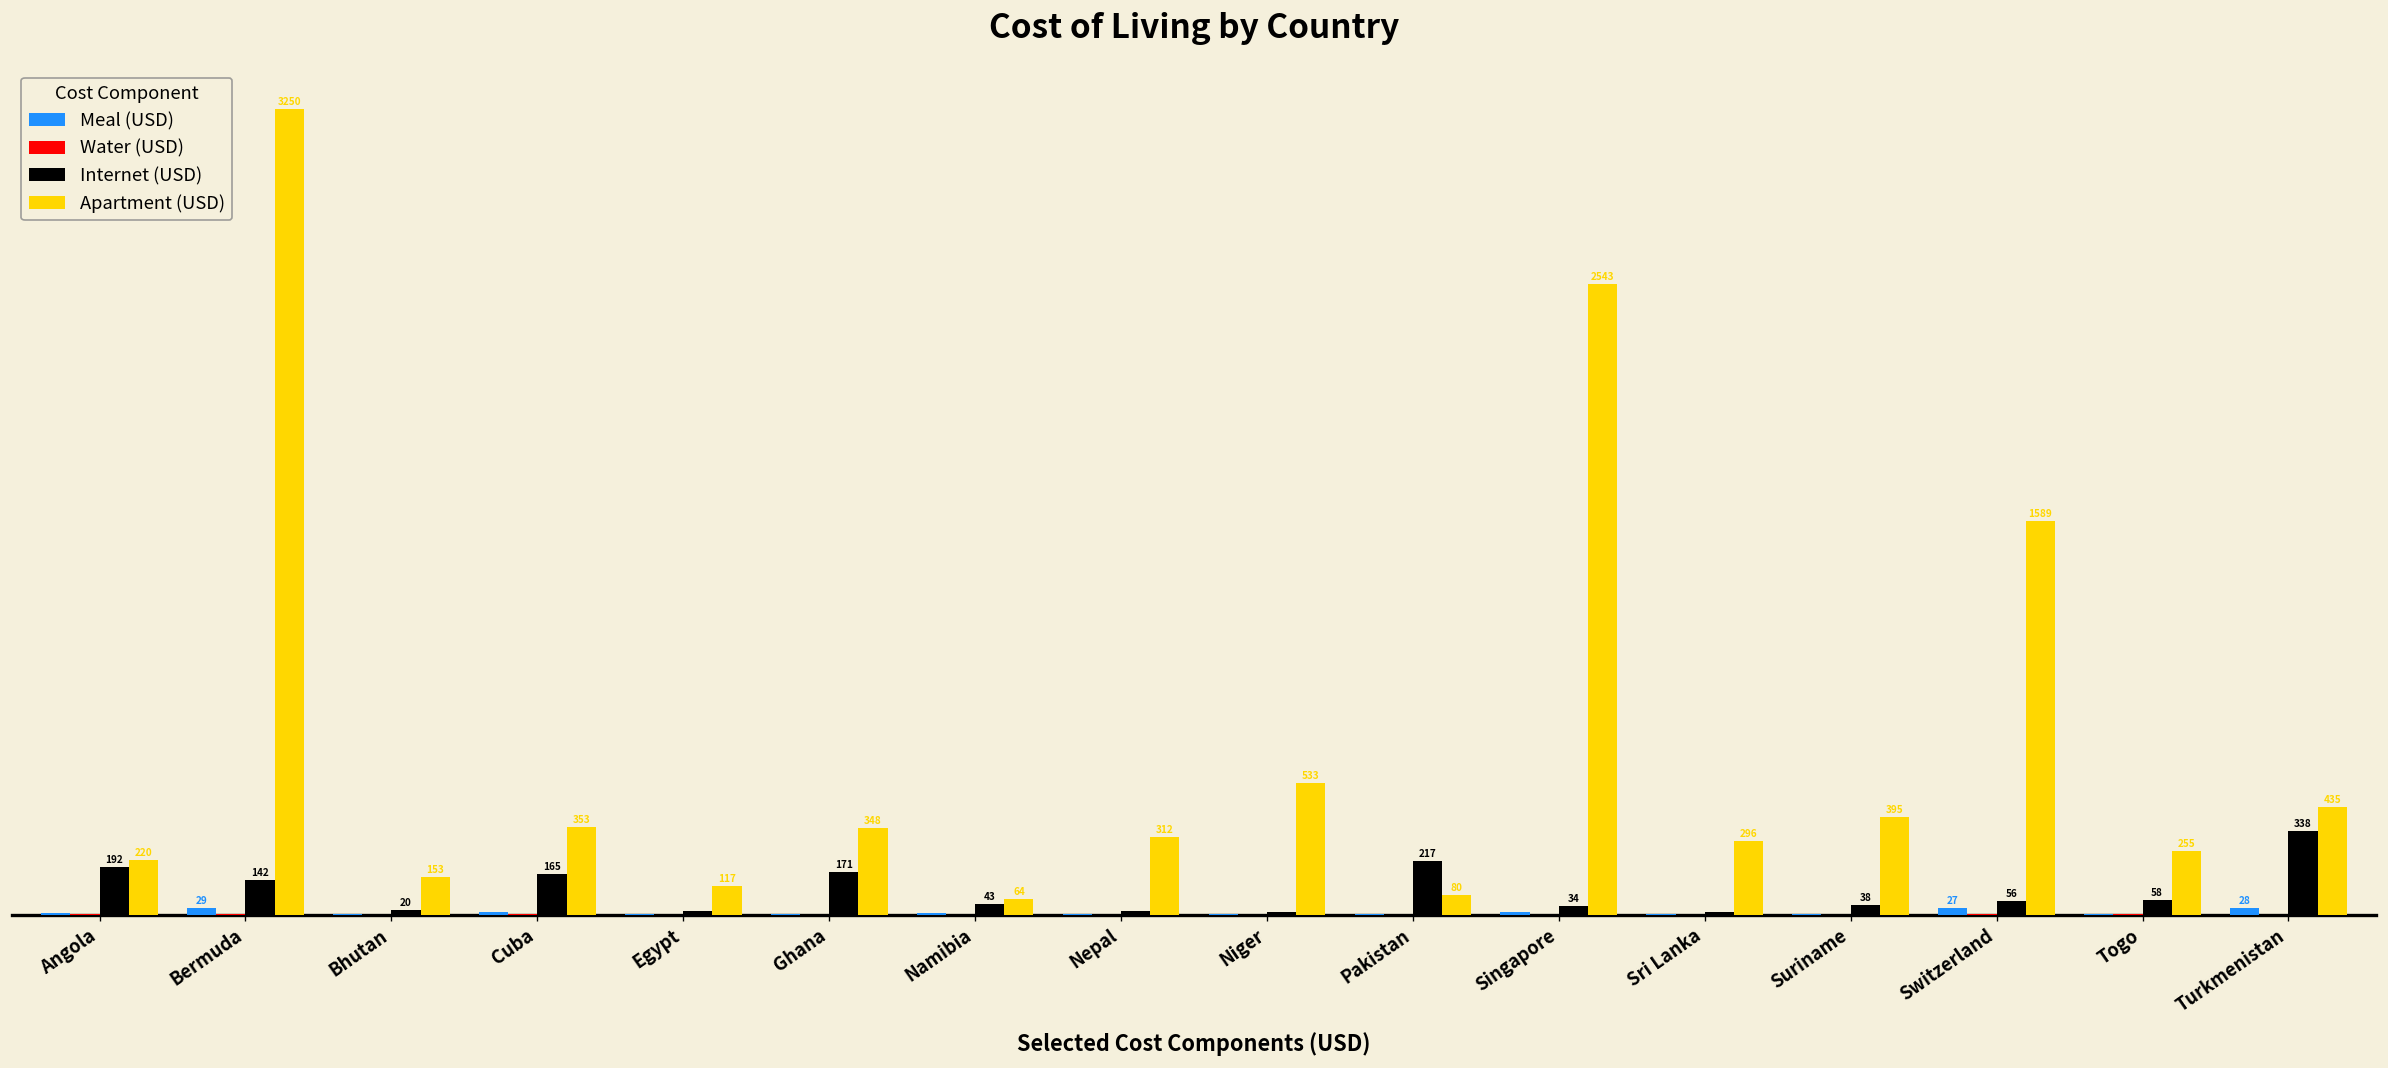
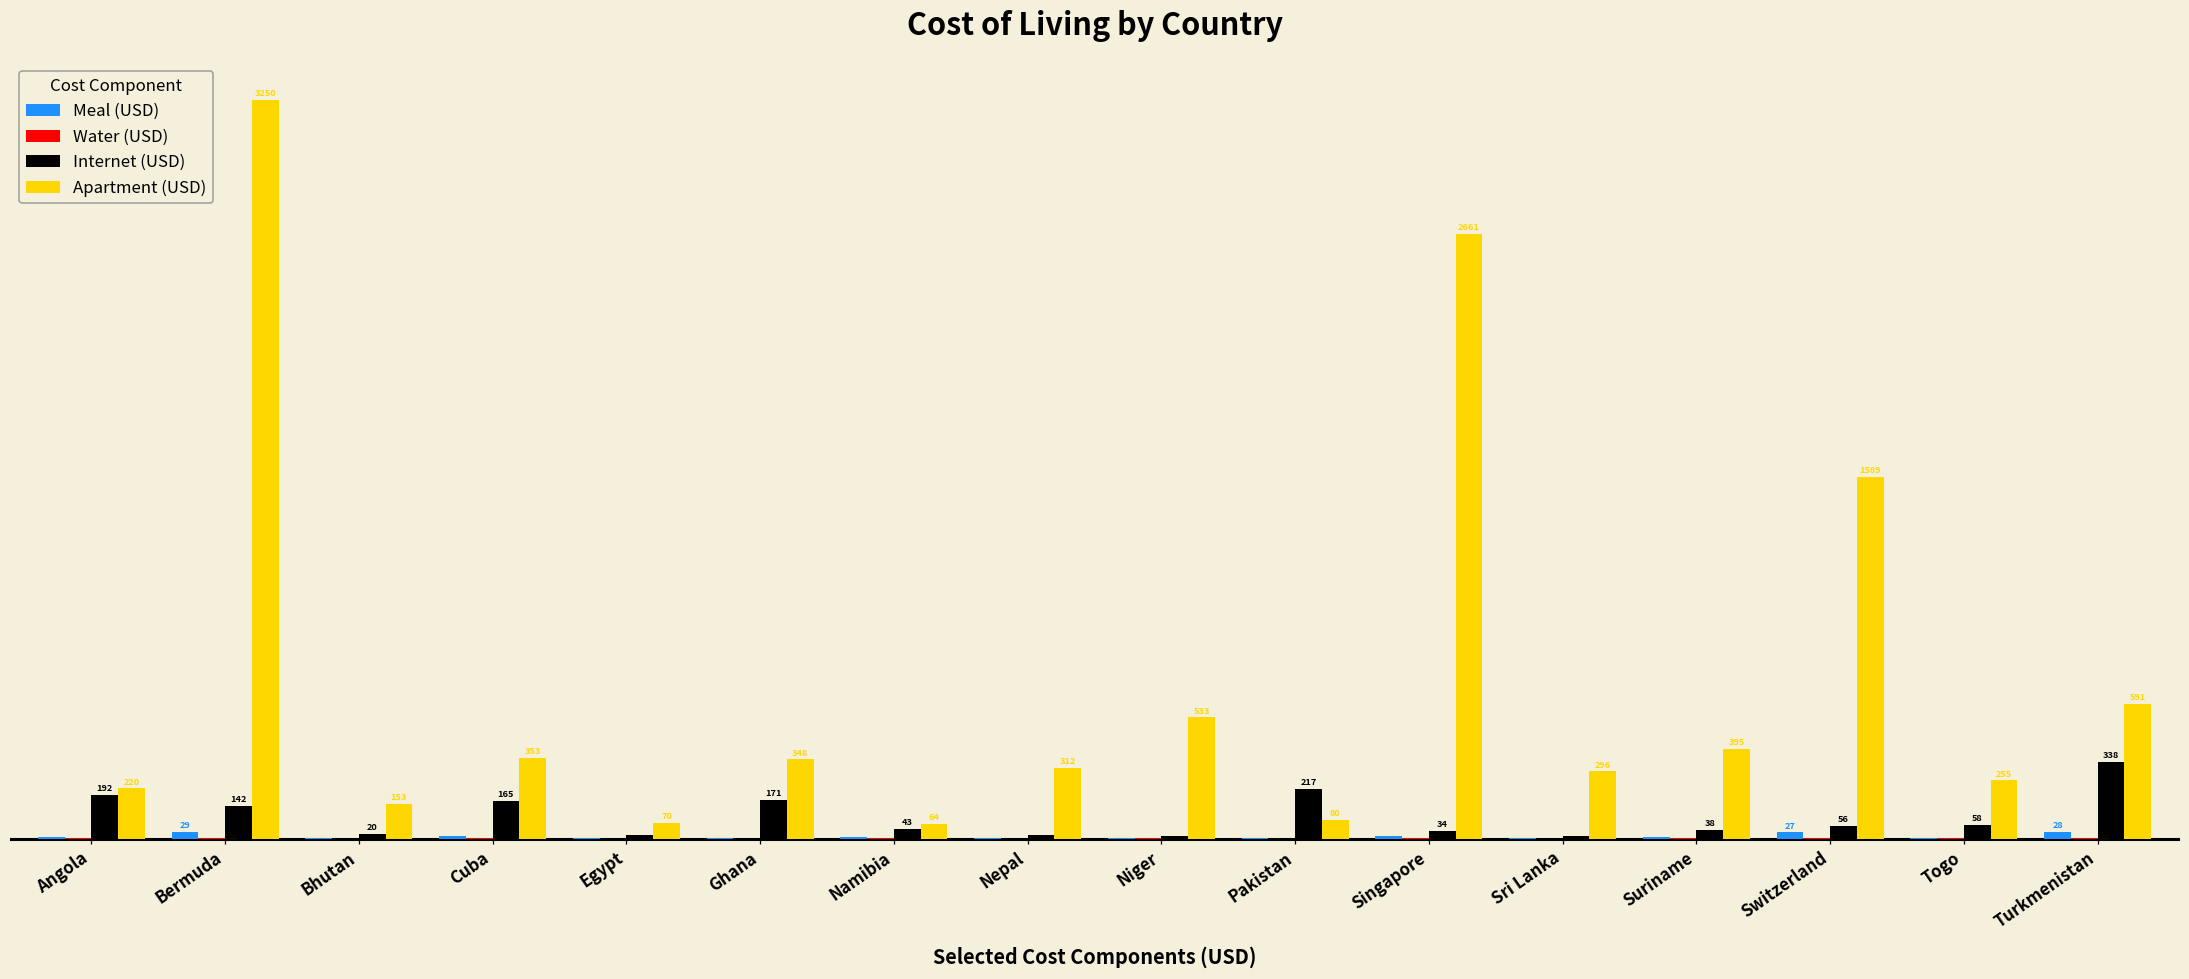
Apartment (USD), Egypt: 117 -> 70
Apartment (USD), Singapore: 2543 -> 2661
Apartment (USD), Turkmenistan: 435 -> 591
